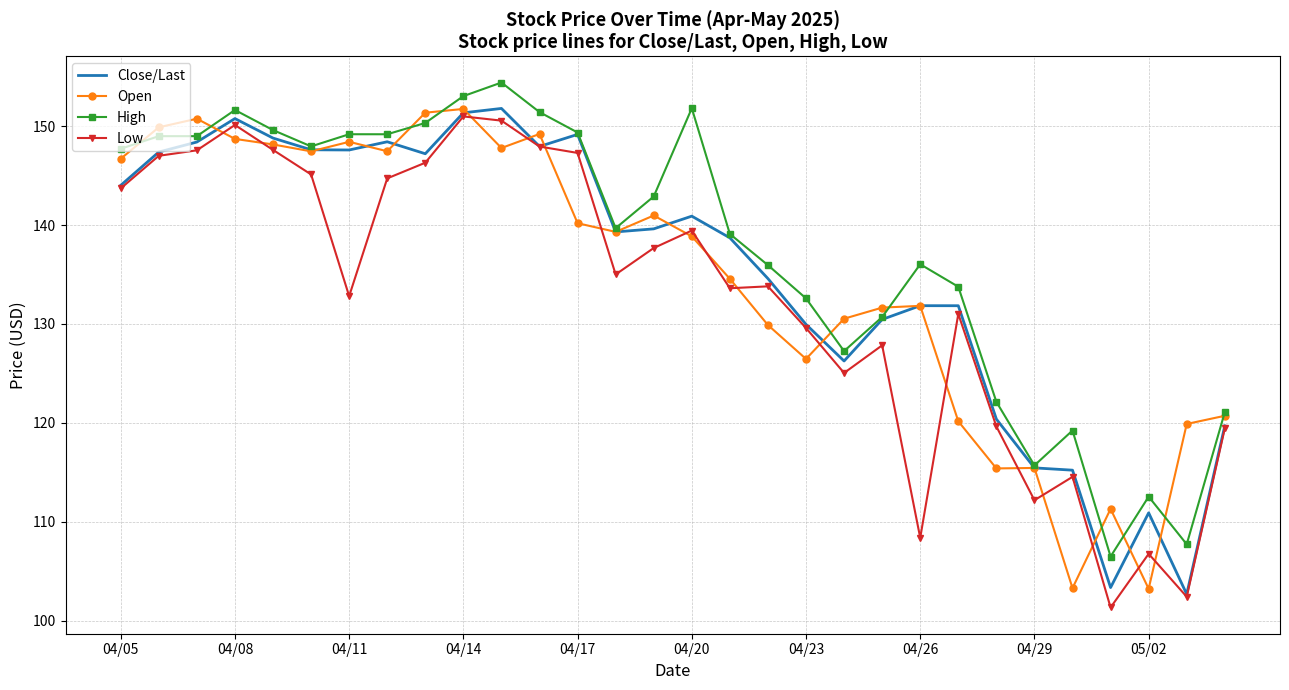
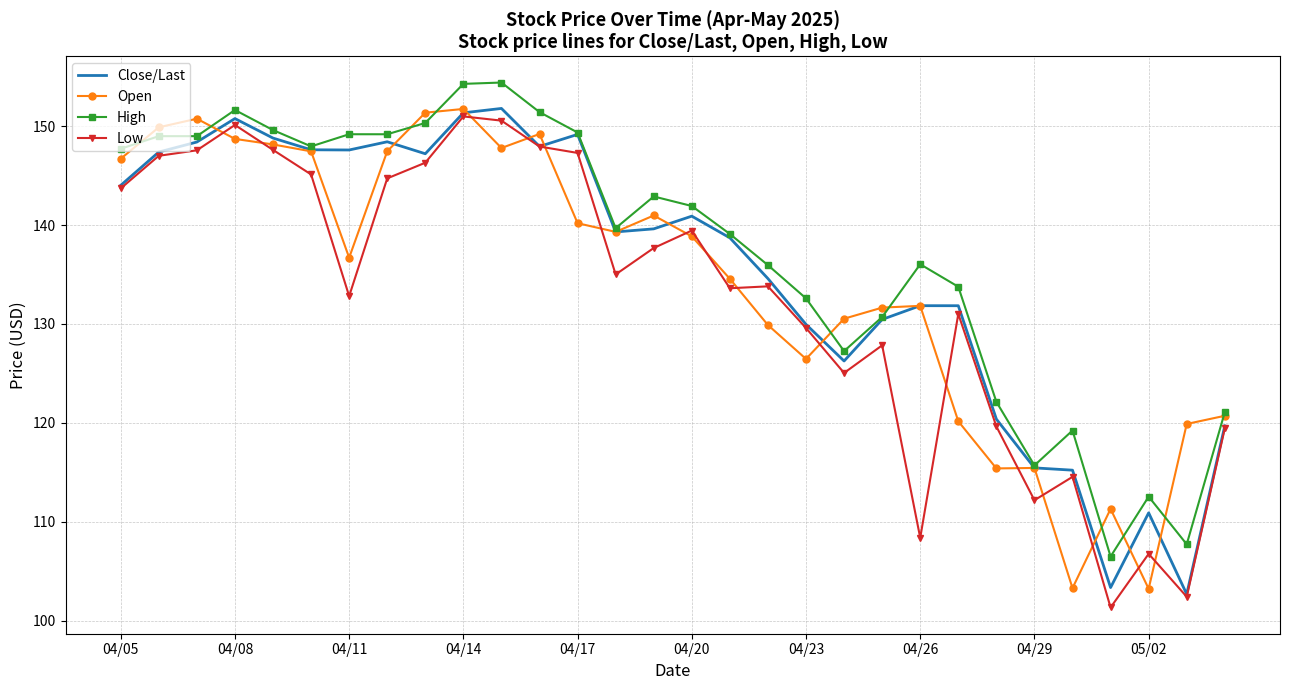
Open, 04/11: 148 -> 137
High, 04/14: 153 -> 154
High, 04/20: 152 -> 142
